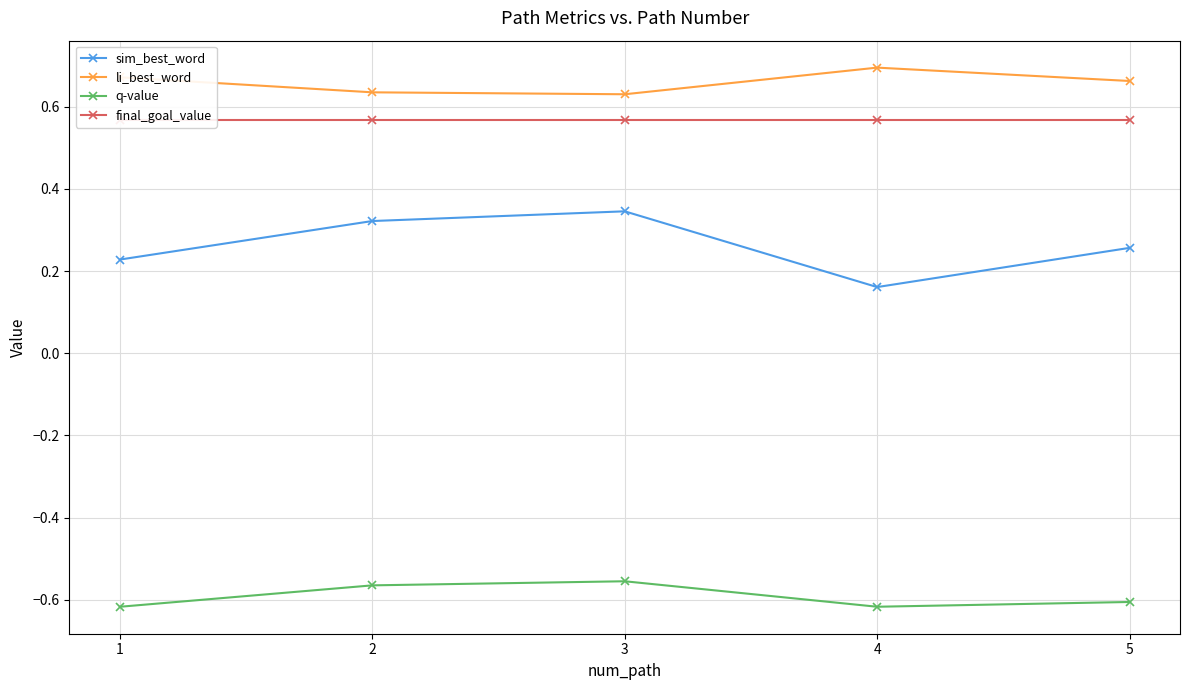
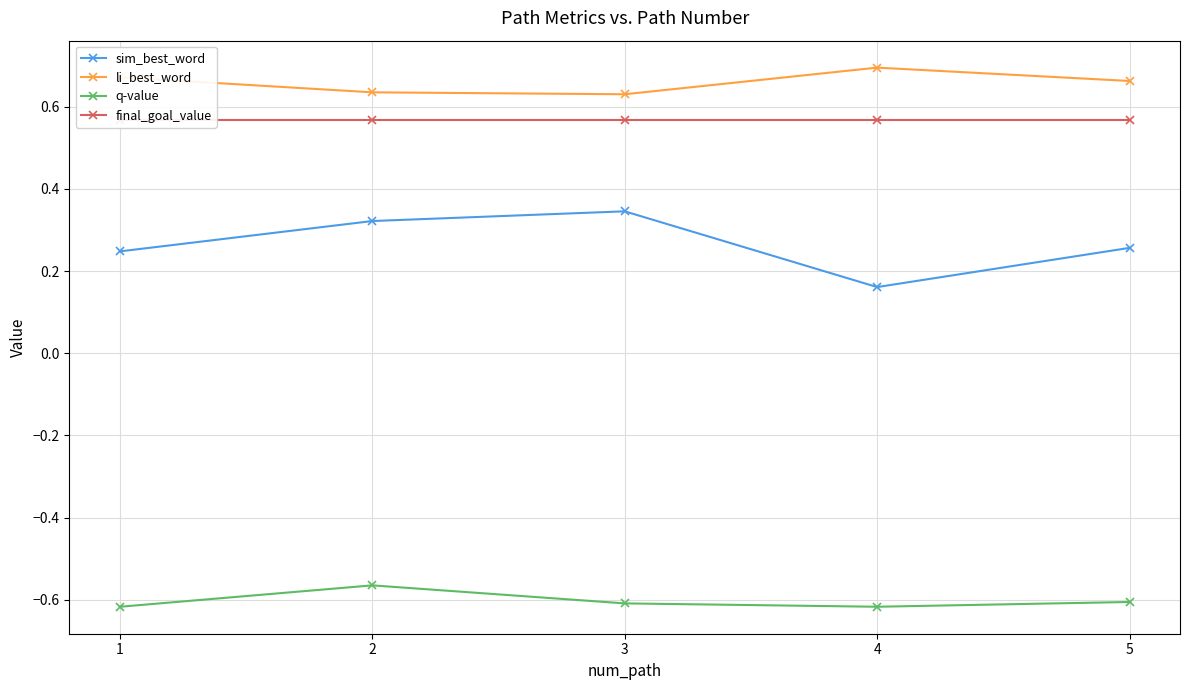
sim_best_word, 1: 0.23 -> 0.25
q-value, 3: -0.56 -> -0.61
